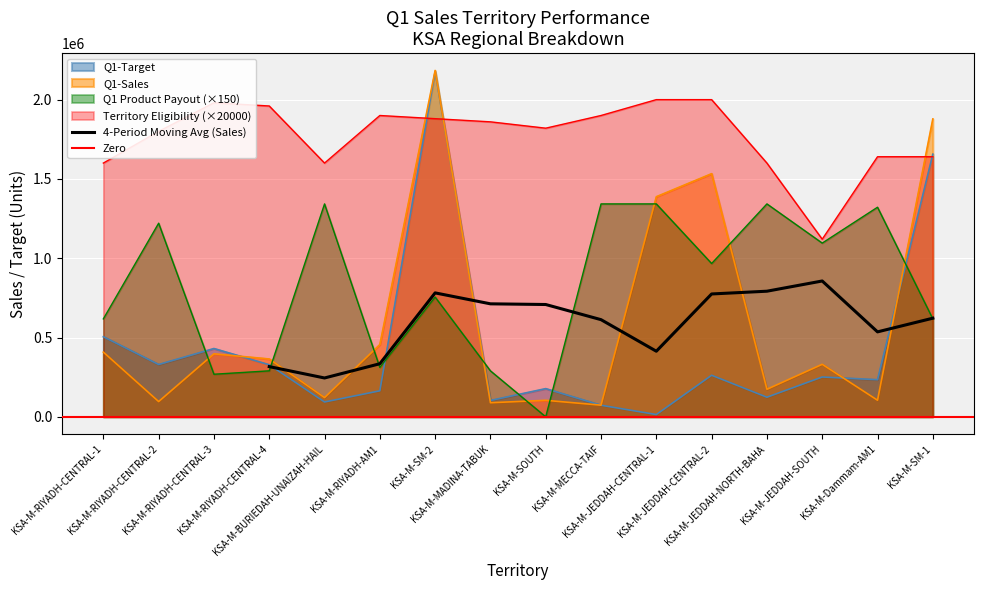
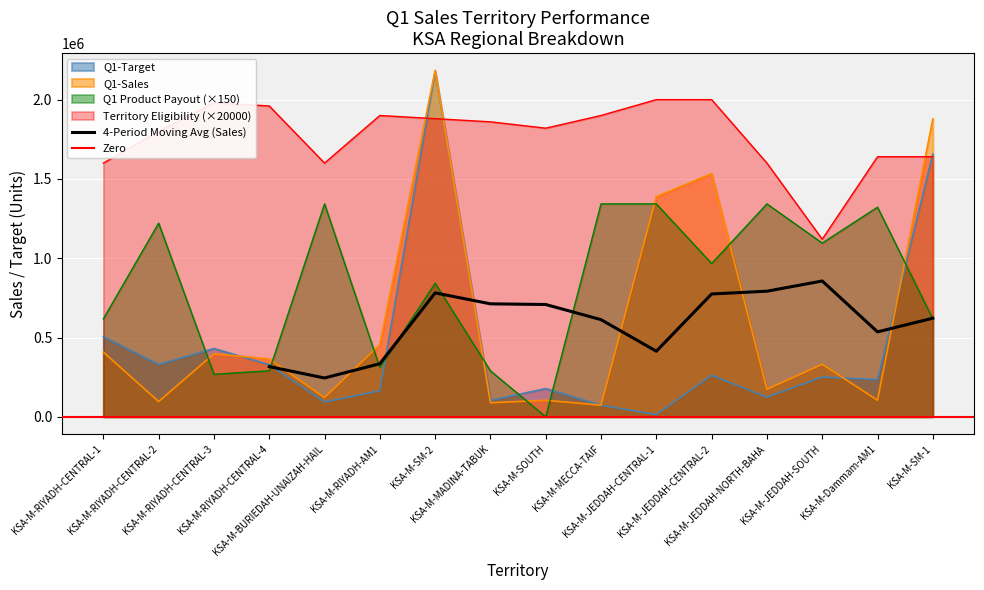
Q1 Product Payout (×150), KSA-M-SM-2: 760000 -> 840000
